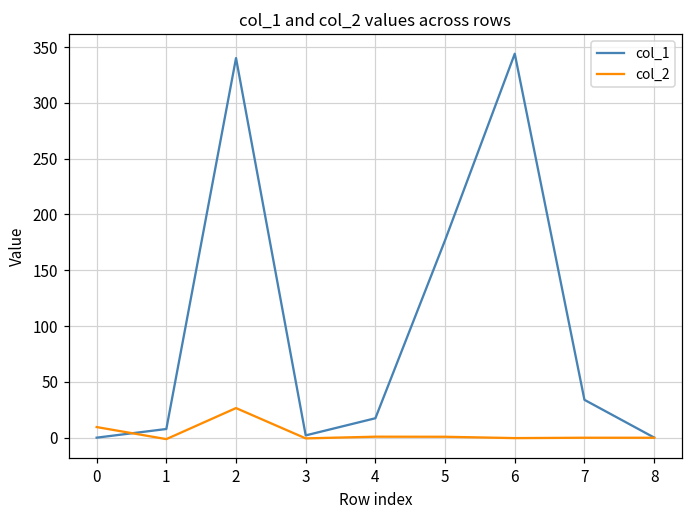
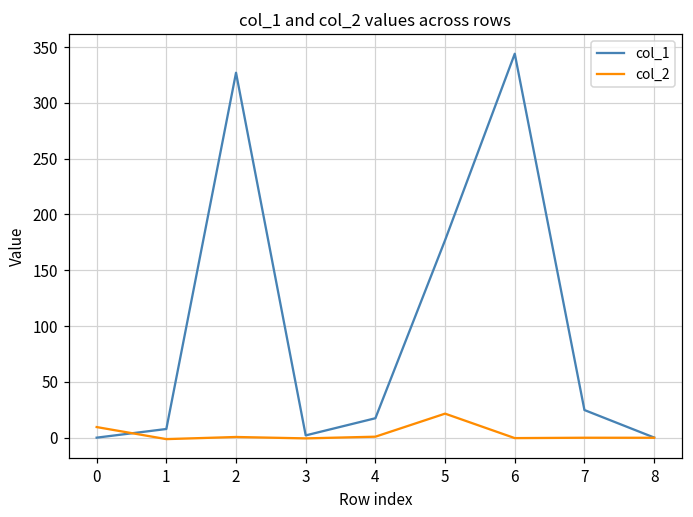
col_1, 2: 340 -> 327
col_2, 2: 27 -> 1
col_2, 5: 1 -> 22
col_1, 7: 34 -> 25
